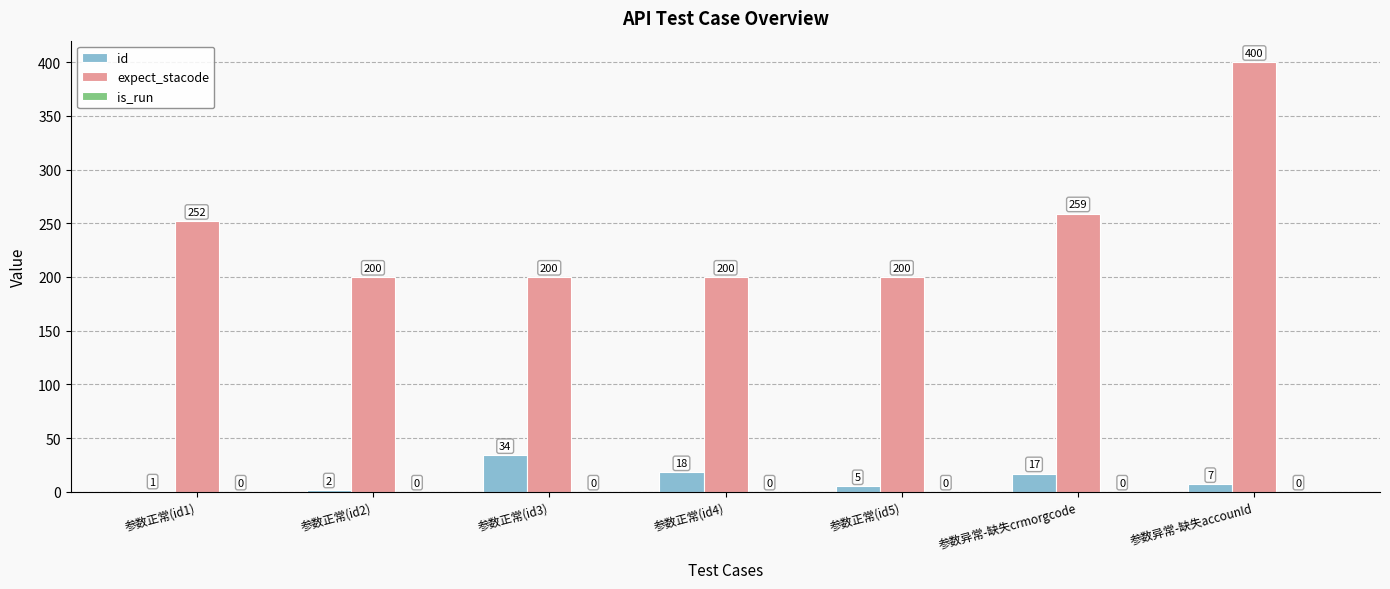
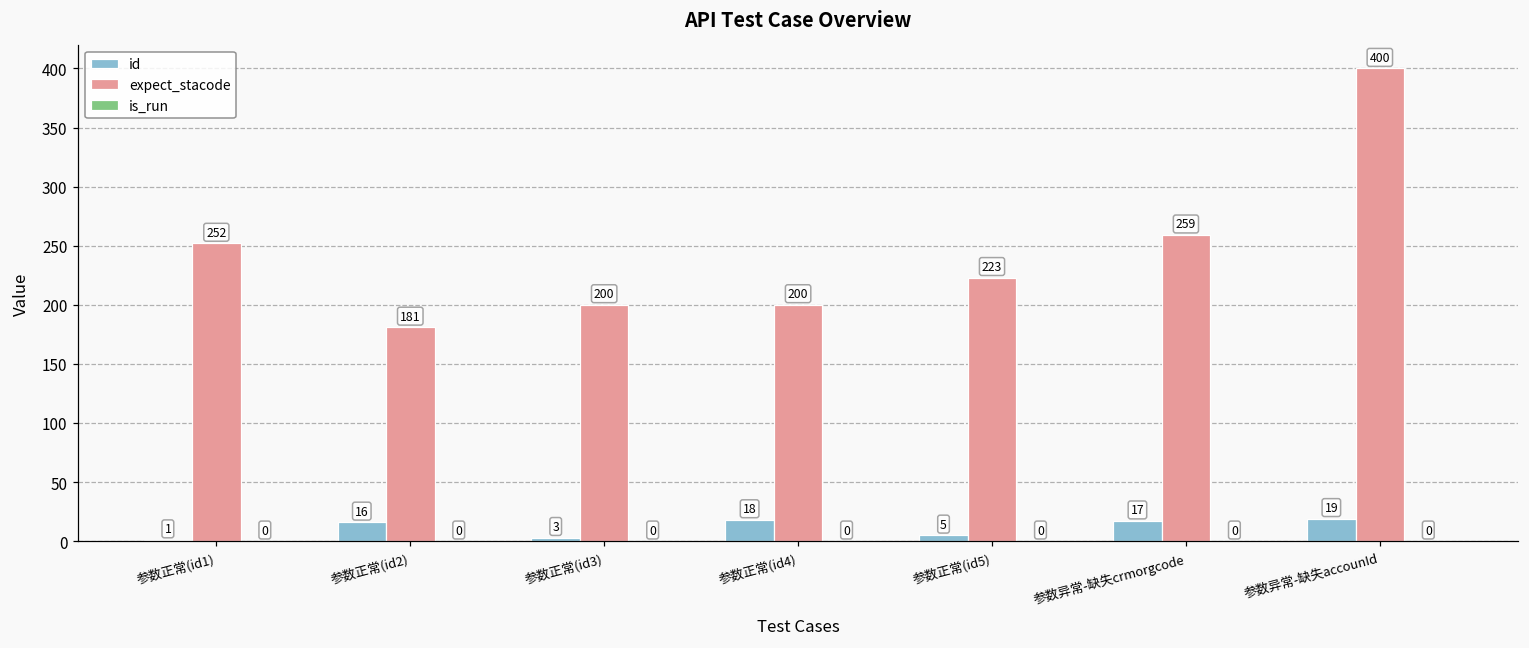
id, 参数正常(id2): 2 -> 16
expect_stacode, 参数正常(id2): 200 -> 181
id, 参数正常(id3): 34 -> 3
expect_stacode, 参数正常(id5): 200 -> 223
id, 参数异常-缺失accounId: 7 -> 19
